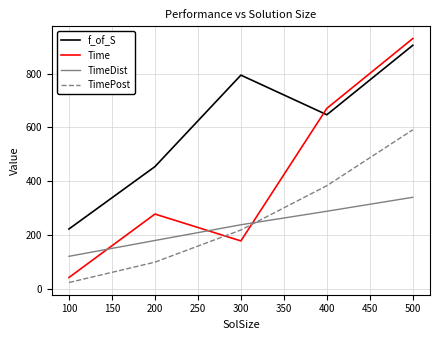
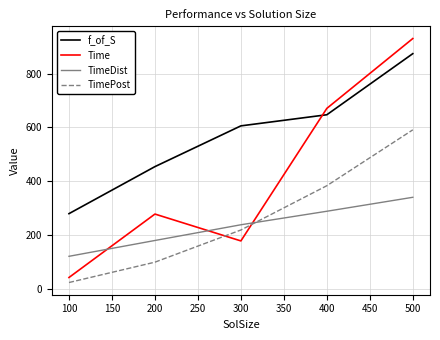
f_of_S, 100: 220 -> 280
f_of_S, 300: 790 -> 610
f_of_S, 500: 910 -> 870
